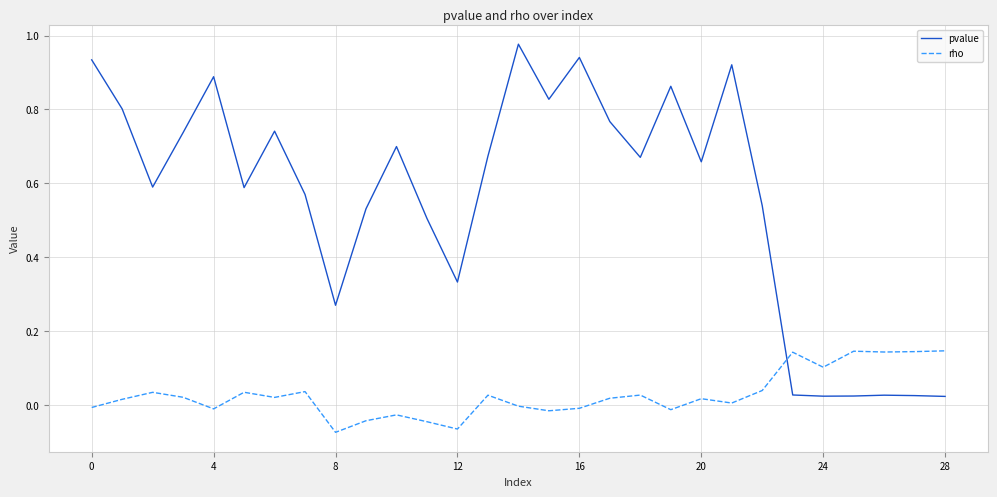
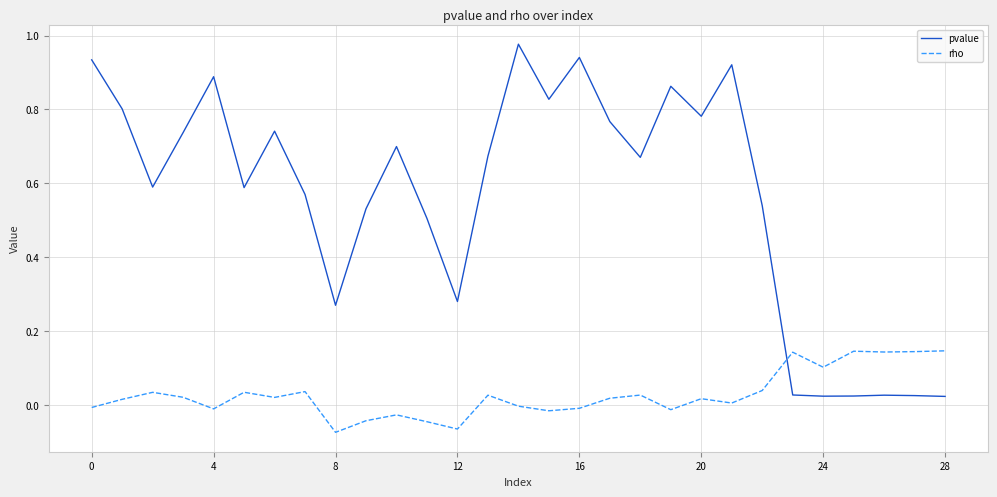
pvalue, 12: 0.33 -> 0.28
pvalue, 20: 0.66 -> 0.78
